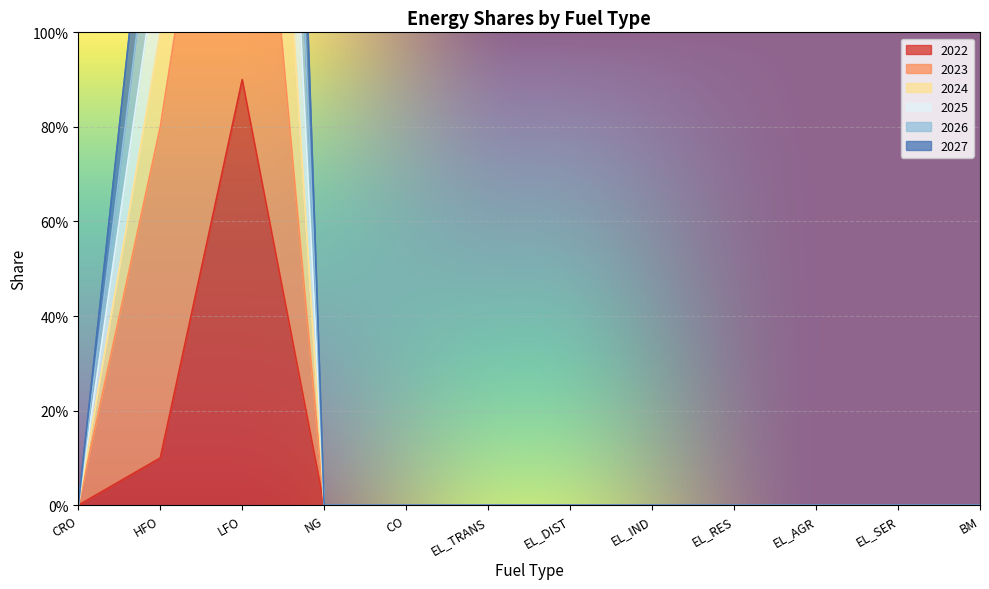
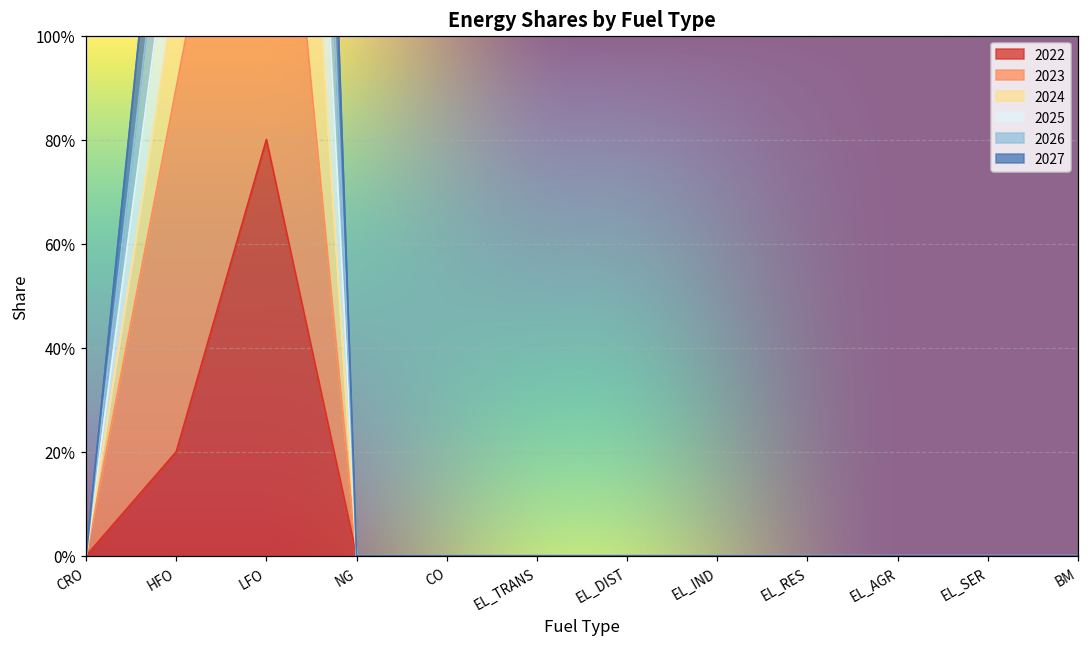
2022, HFO: 10% -> 20%
2022, LFO: 90% -> 80%
